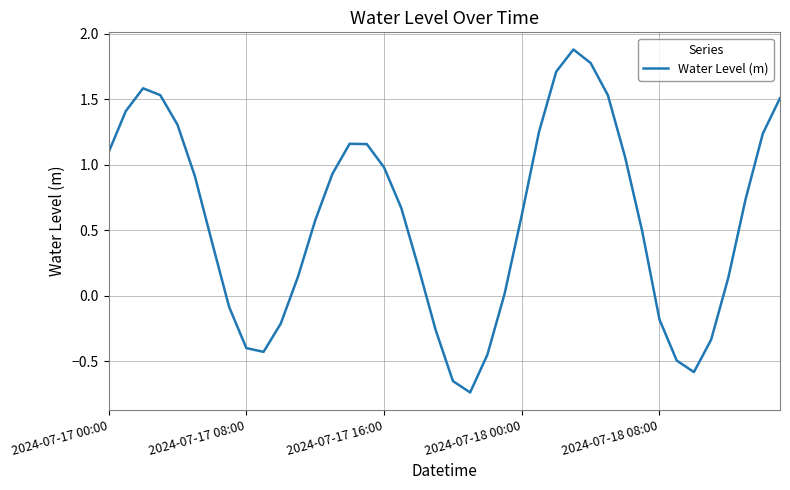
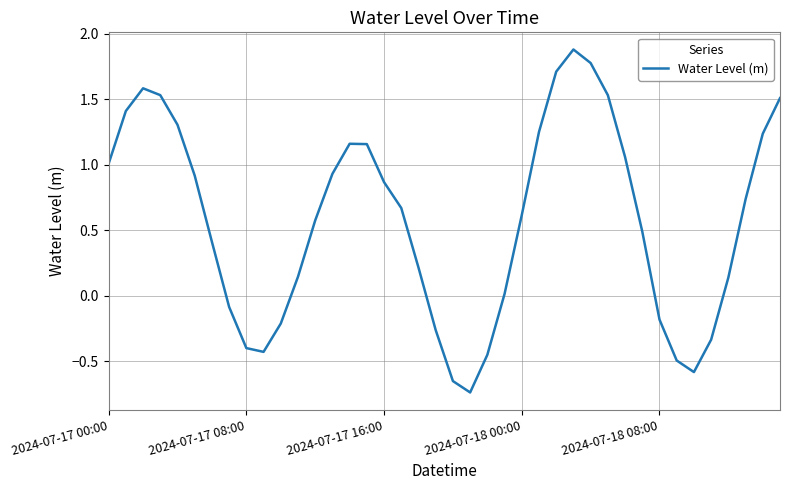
2024-07-17 00:00: 1.10 -> 1.01
2024-07-17 16:00: 0.98 -> 0.87
